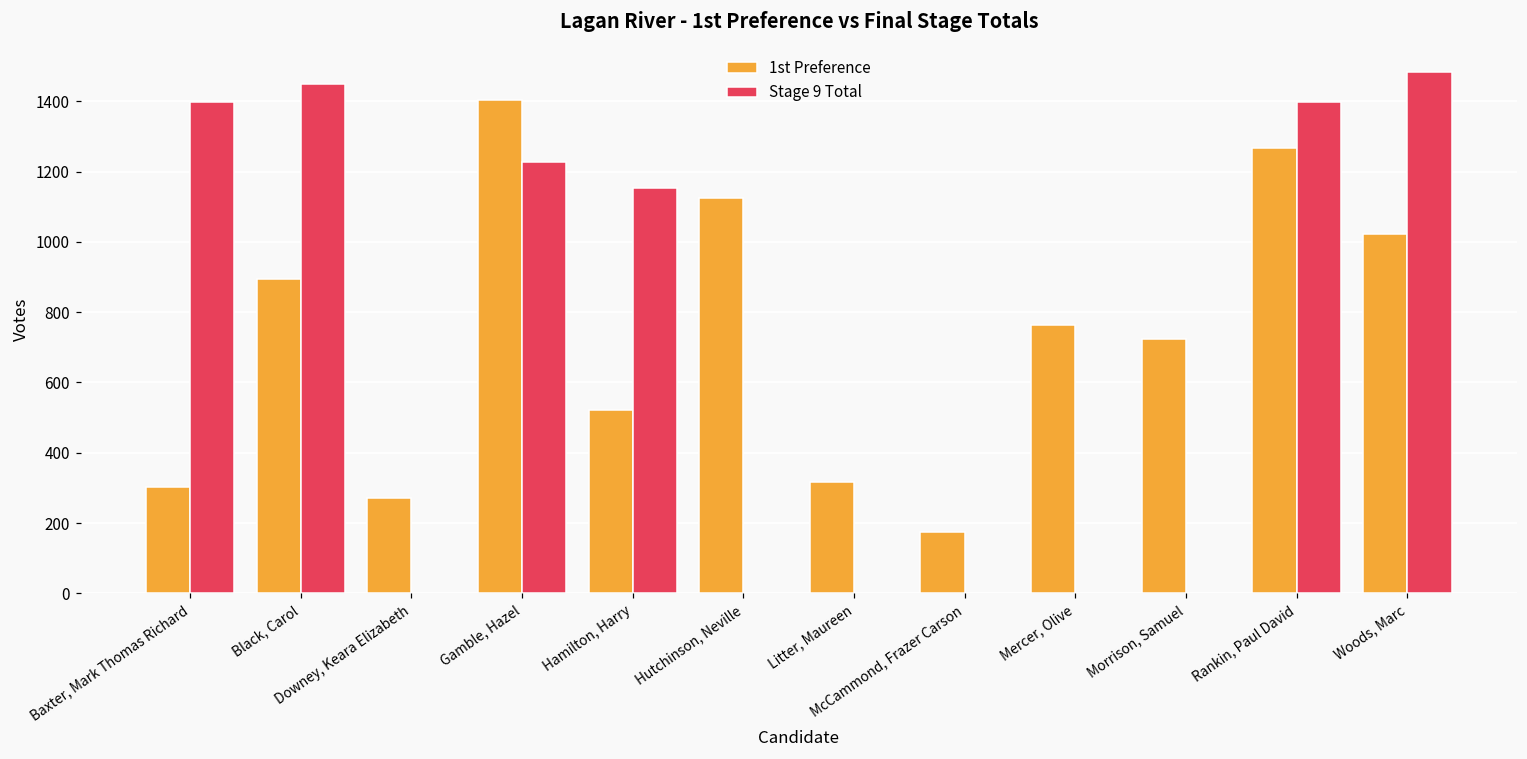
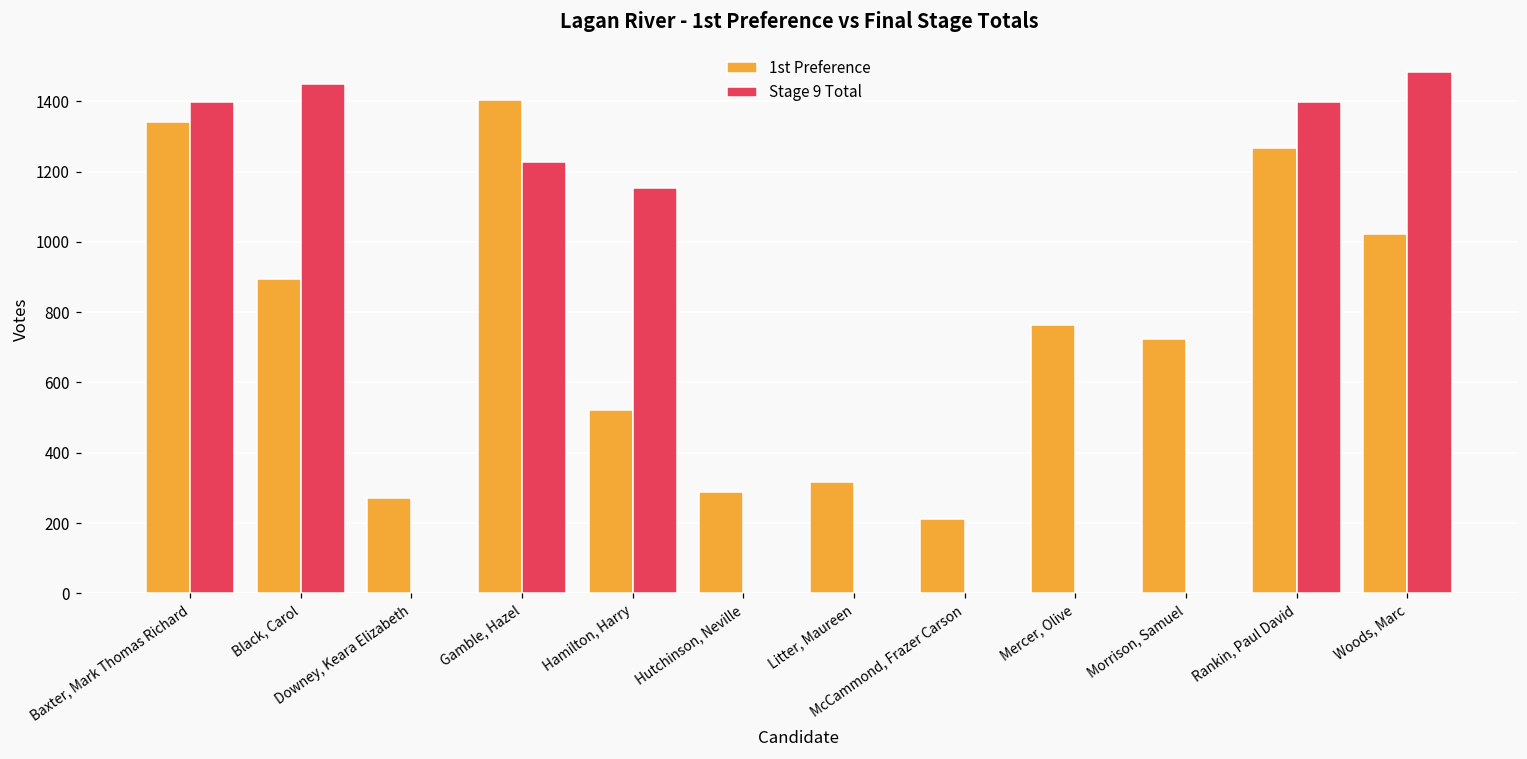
1st Preference, Baxter, Mark Thomas Richard: 300 -> 1340
1st Preference, Hutchinson, Neville: 1130 -> 290
1st Preference, McCammond, Frazer Carson: 170 -> 210
